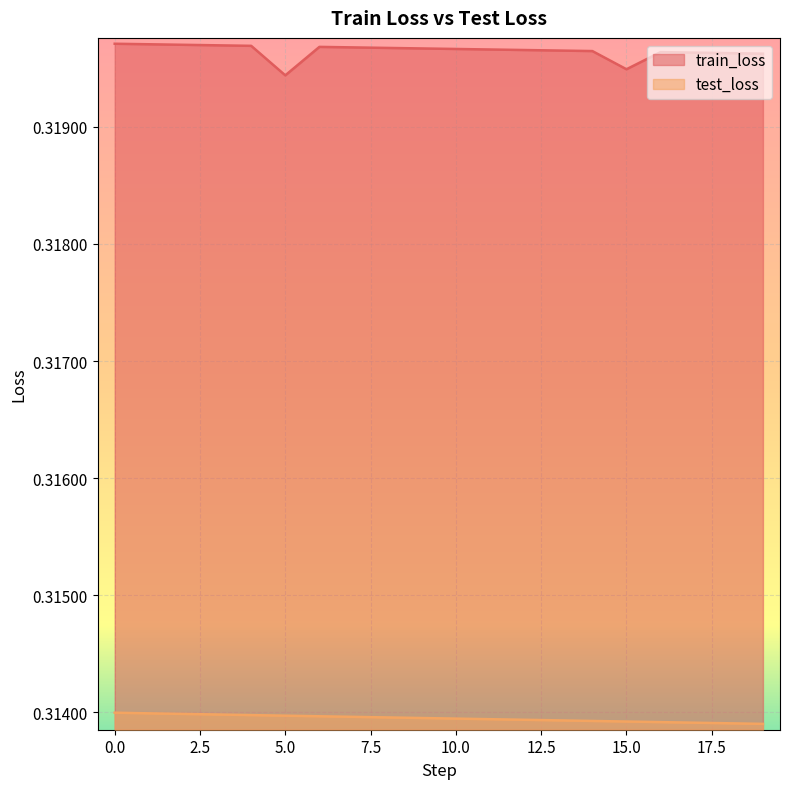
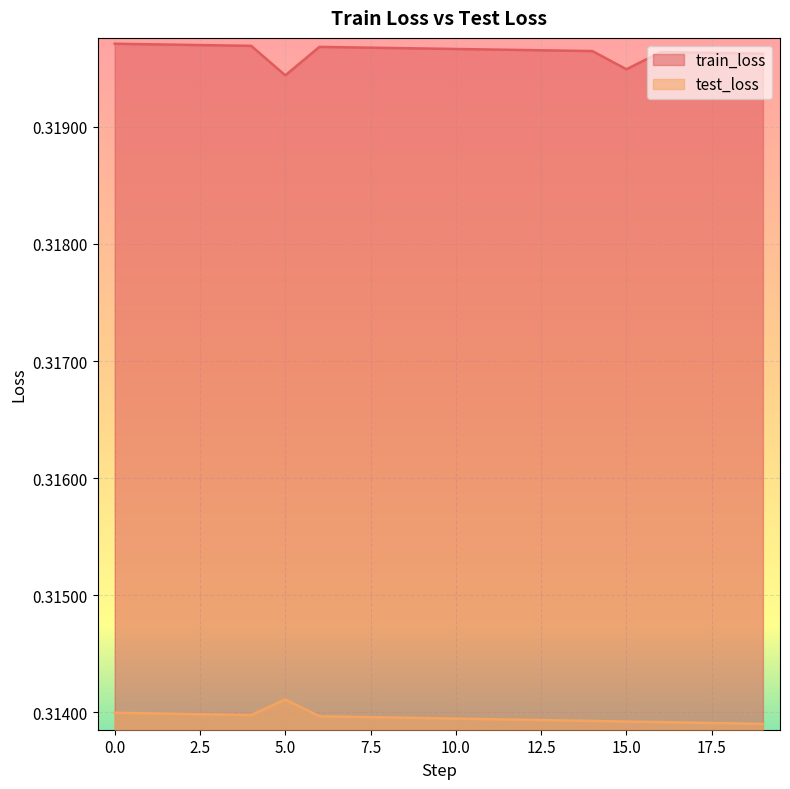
test_loss, 5.0: 0.31397 -> 0.31411
